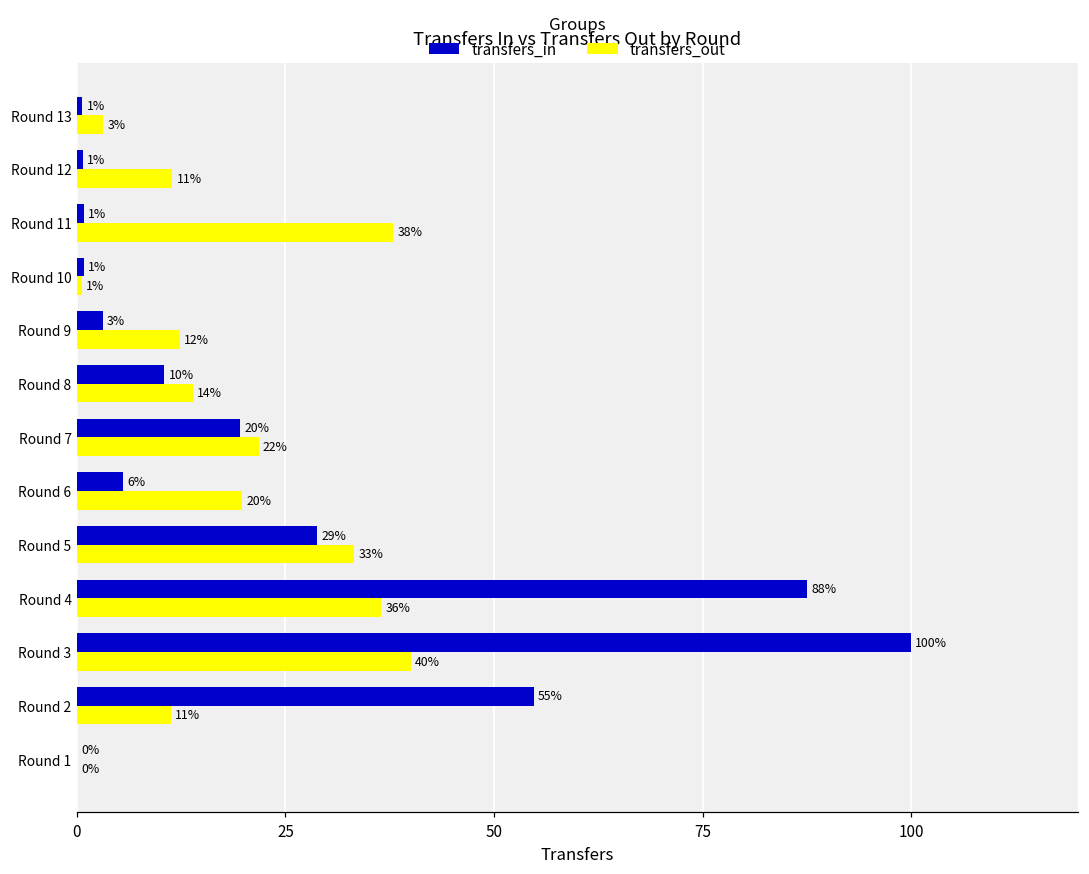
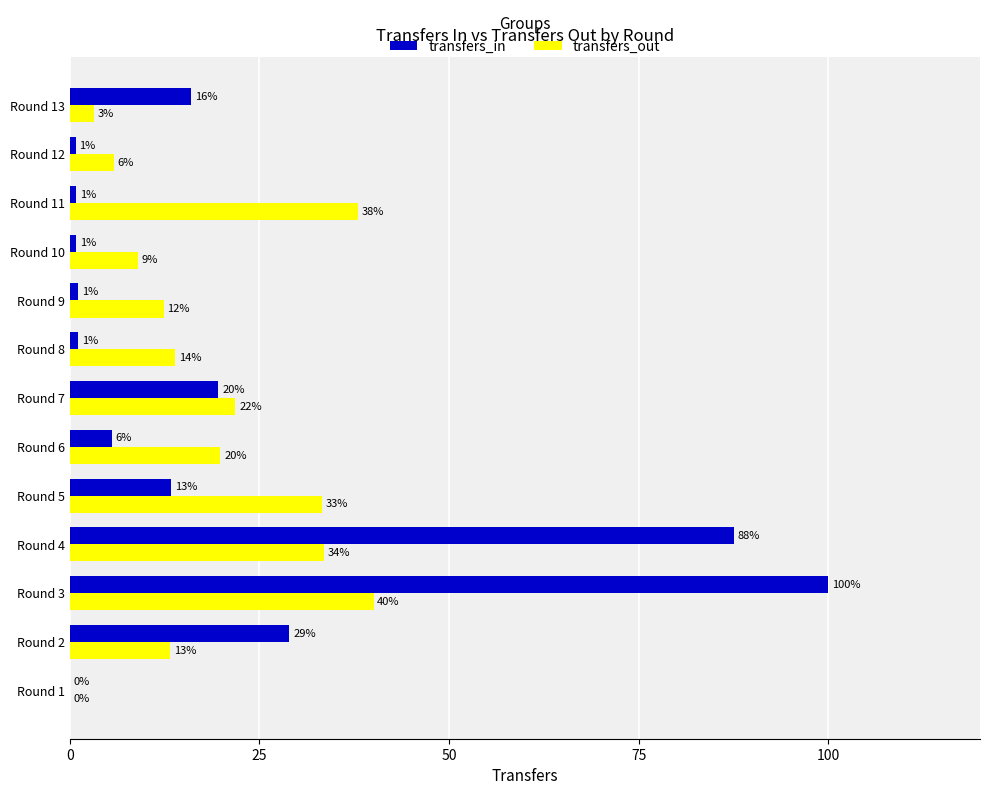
transfers_in, Round 13: 1% -> 16%
transfers_out, Round 12: 11% -> 6%
transfers_out, Round 10: 1% -> 9%
transfers_in, Round 9: 3% -> 1%
transfers_in, Round 8: 10% -> 1%
transfers_in, Round 5: 29% -> 13%
transfers_out, Round 4: 36% -> 34%
transfers_in, Round 2: 55% -> 29%
transfers_out, Round 2: 11% -> 13%
